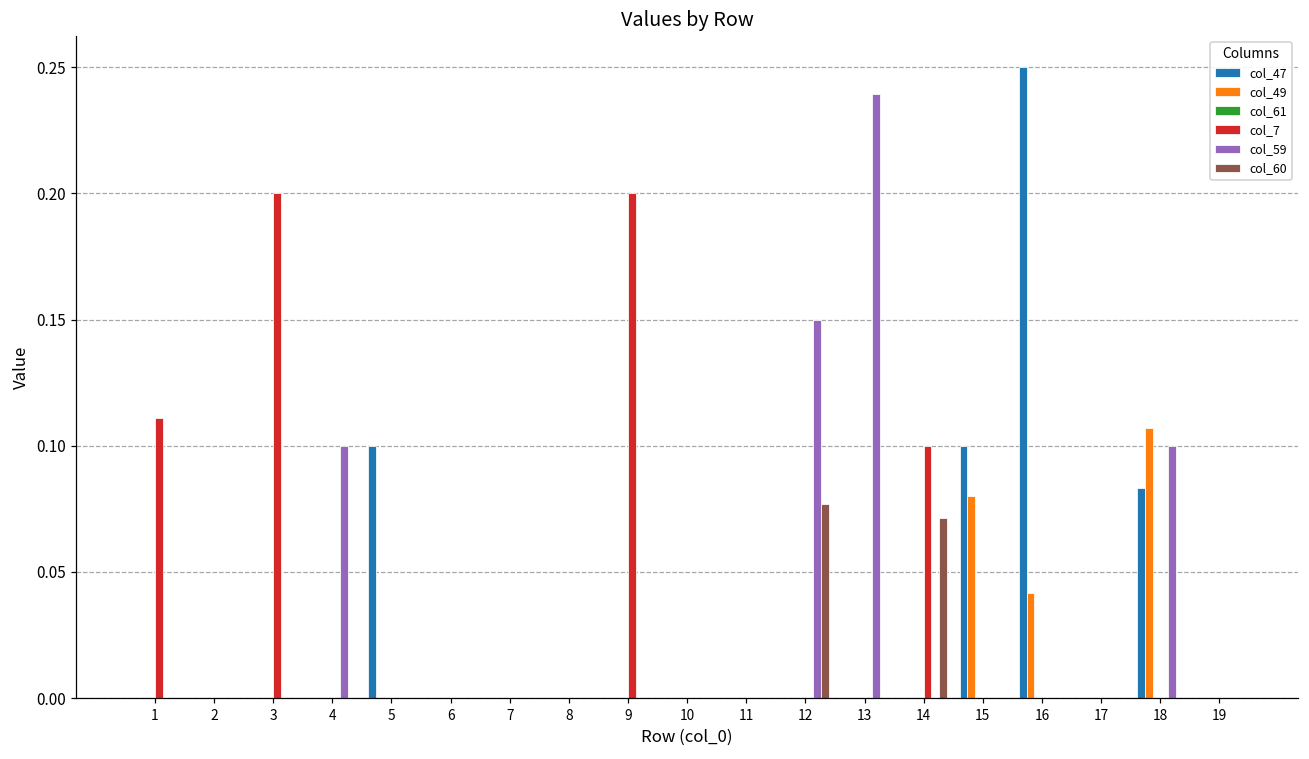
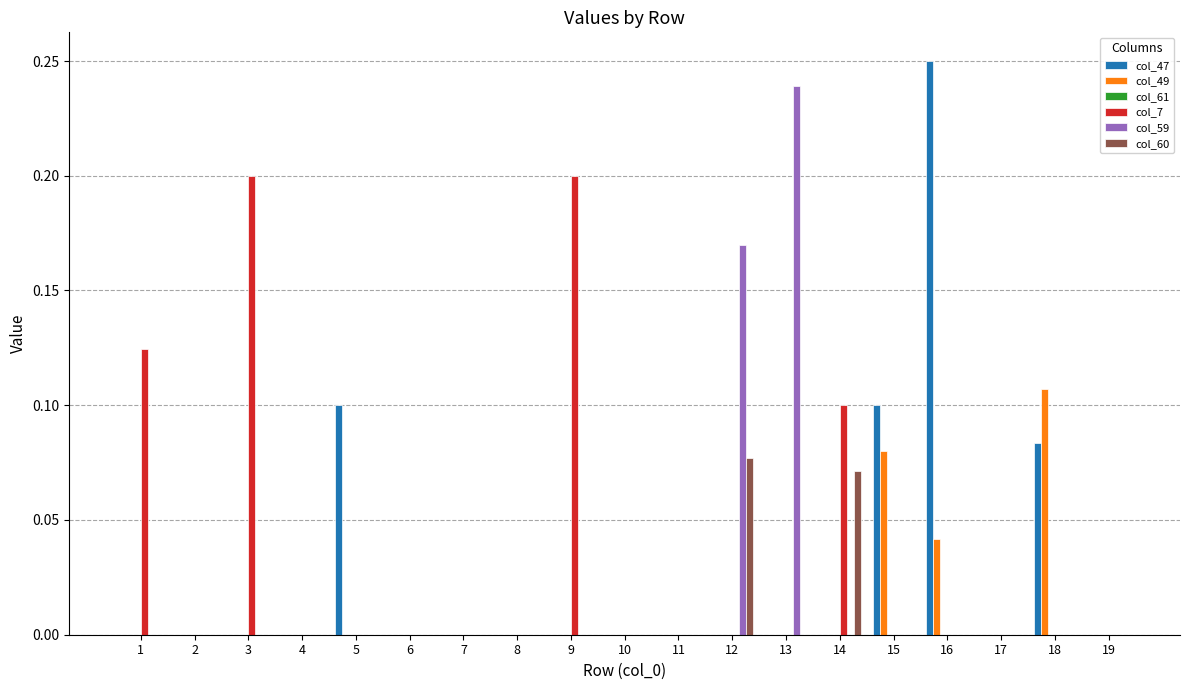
col_7, 1: 0.111 -> 0.124
col_59, 4: 0.1 -> 0.0
col_59, 12: 0.15 -> 0.17
col_59, 18: 0.1 -> 0.0
